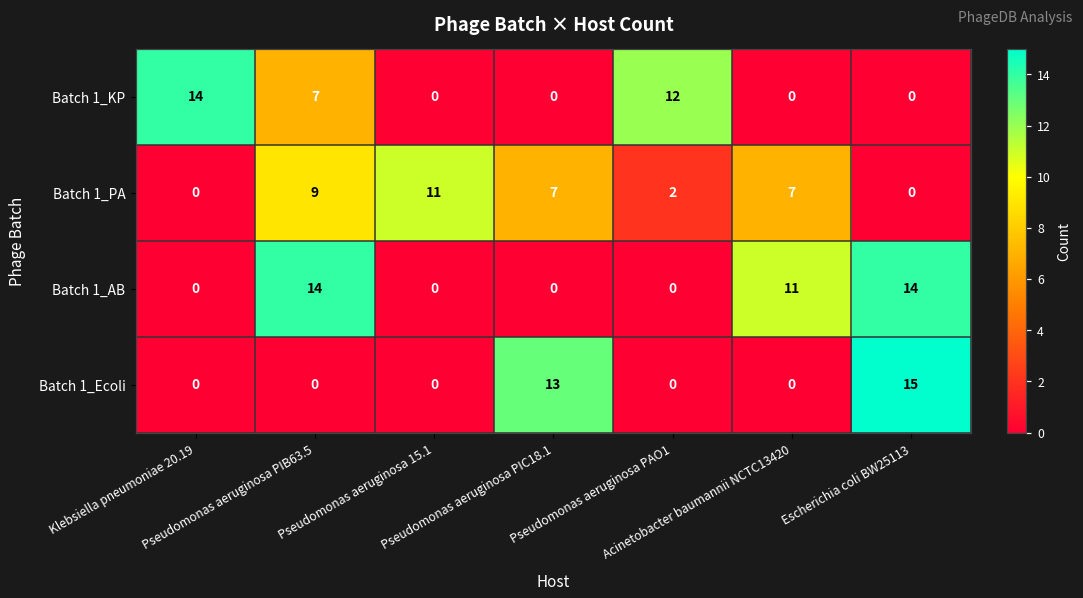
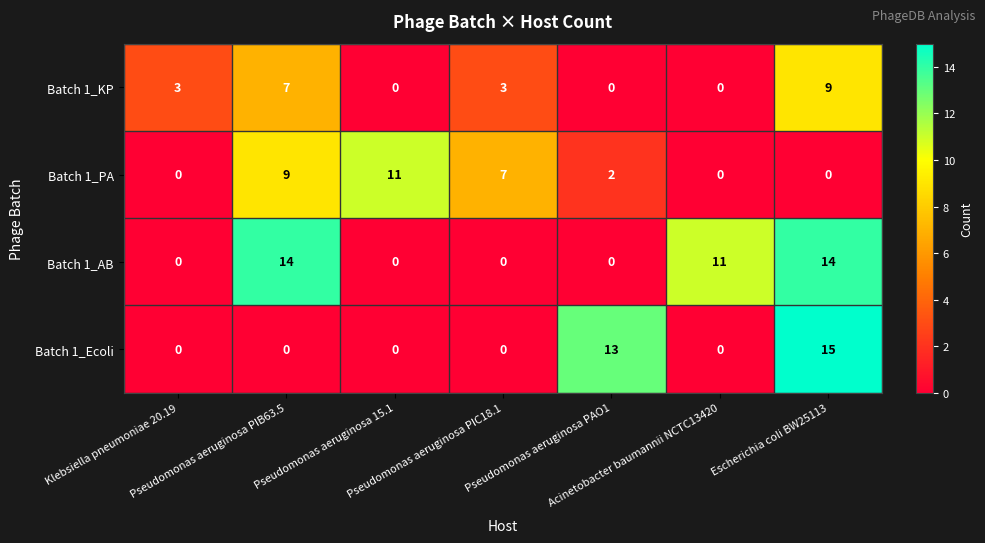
Batch 1_KP, Klebsiella pneumoniae 20.19: 14 -> 3
Batch 1_KP, Pseudomonas aeruginosa PIC18.1: 0 -> 3
Batch 1_KP, Pseudomonas aeruginosa PAO1: 12 -> 0
Batch 1_KP, Escherichia coli BW25113: 0 -> 9
Batch 1_PA, Acinetobacter baumannii NCTC13420: 7 -> 0
Batch 1_Ecoli, Pseudomonas aeruginosa PIC18.1: 13 -> 0
Batch 1_Ecoli, Pseudomonas aeruginosa PAO1: 0 -> 13
